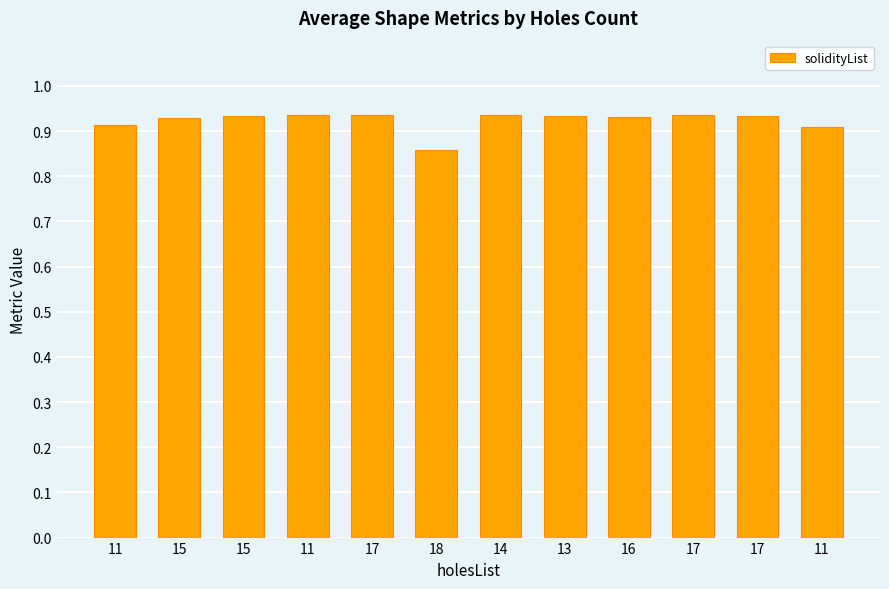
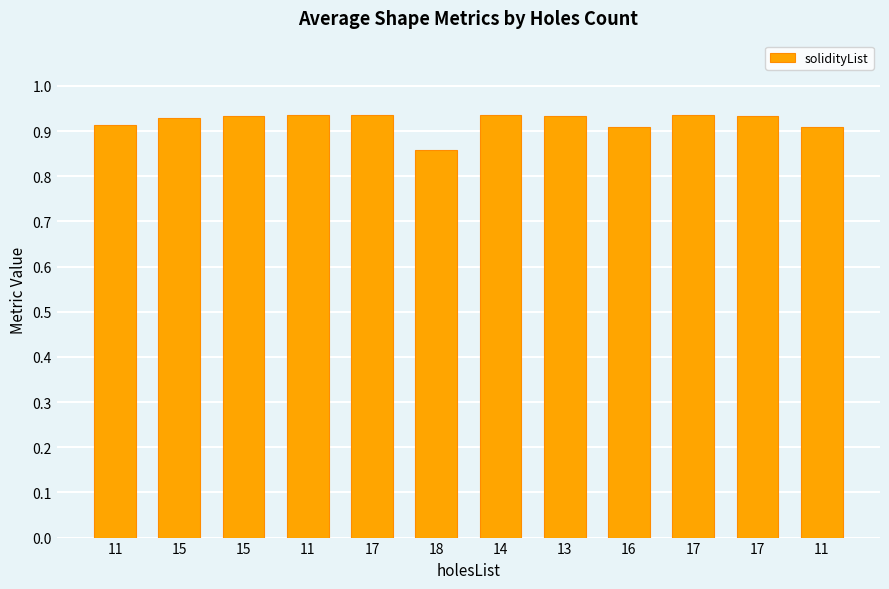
16: 0.93 -> 0.91
